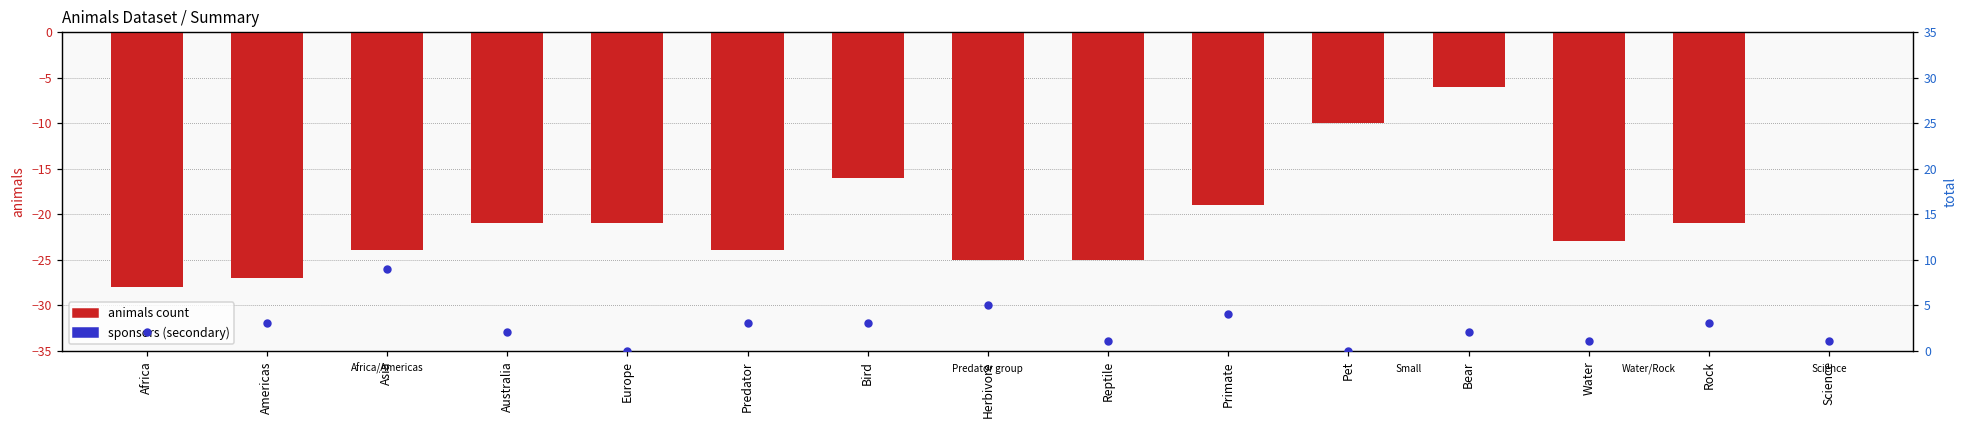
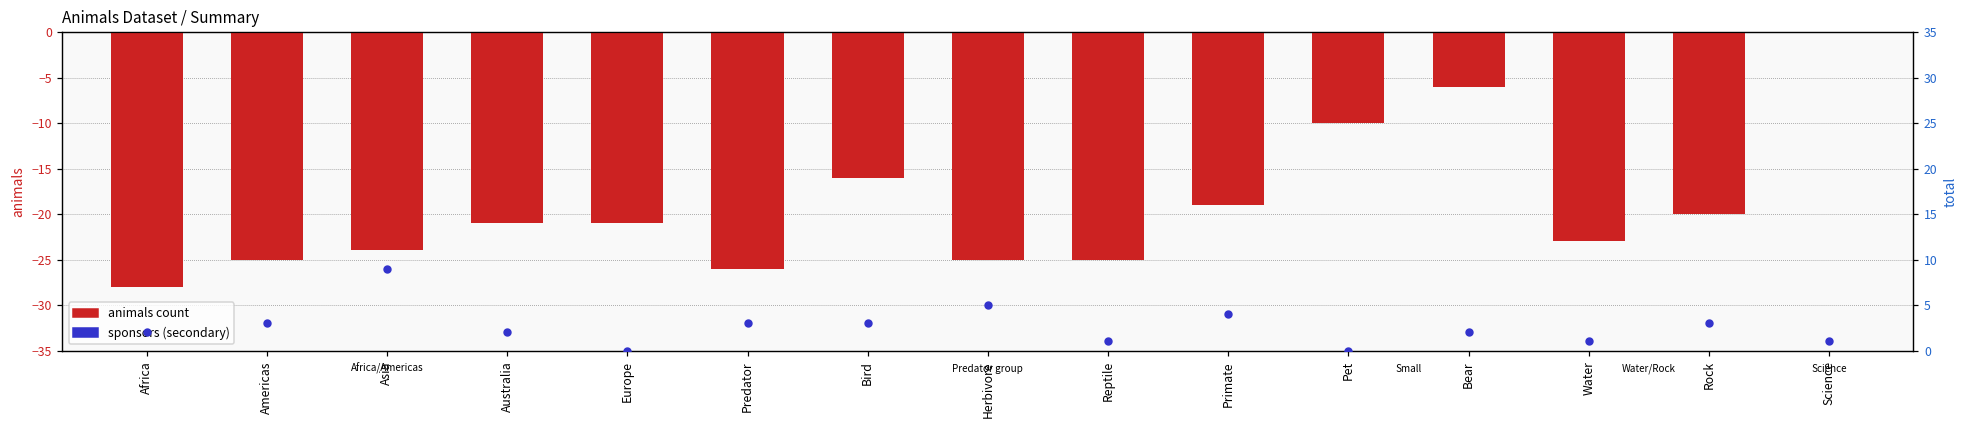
animals count, Americas: -27 -> -25
animals count, Predator: -24 -> -26
animals count, Rock: -21 -> -20
